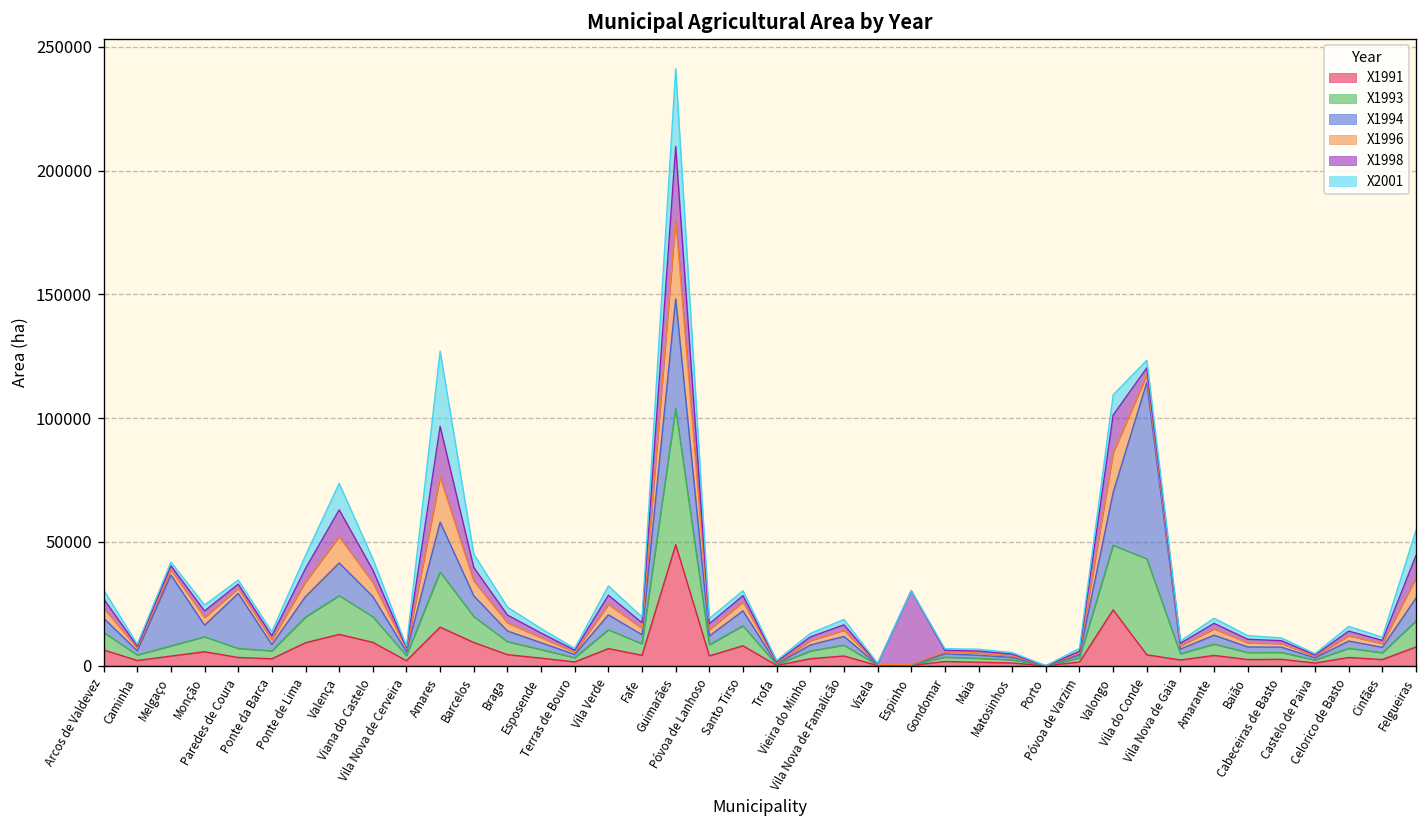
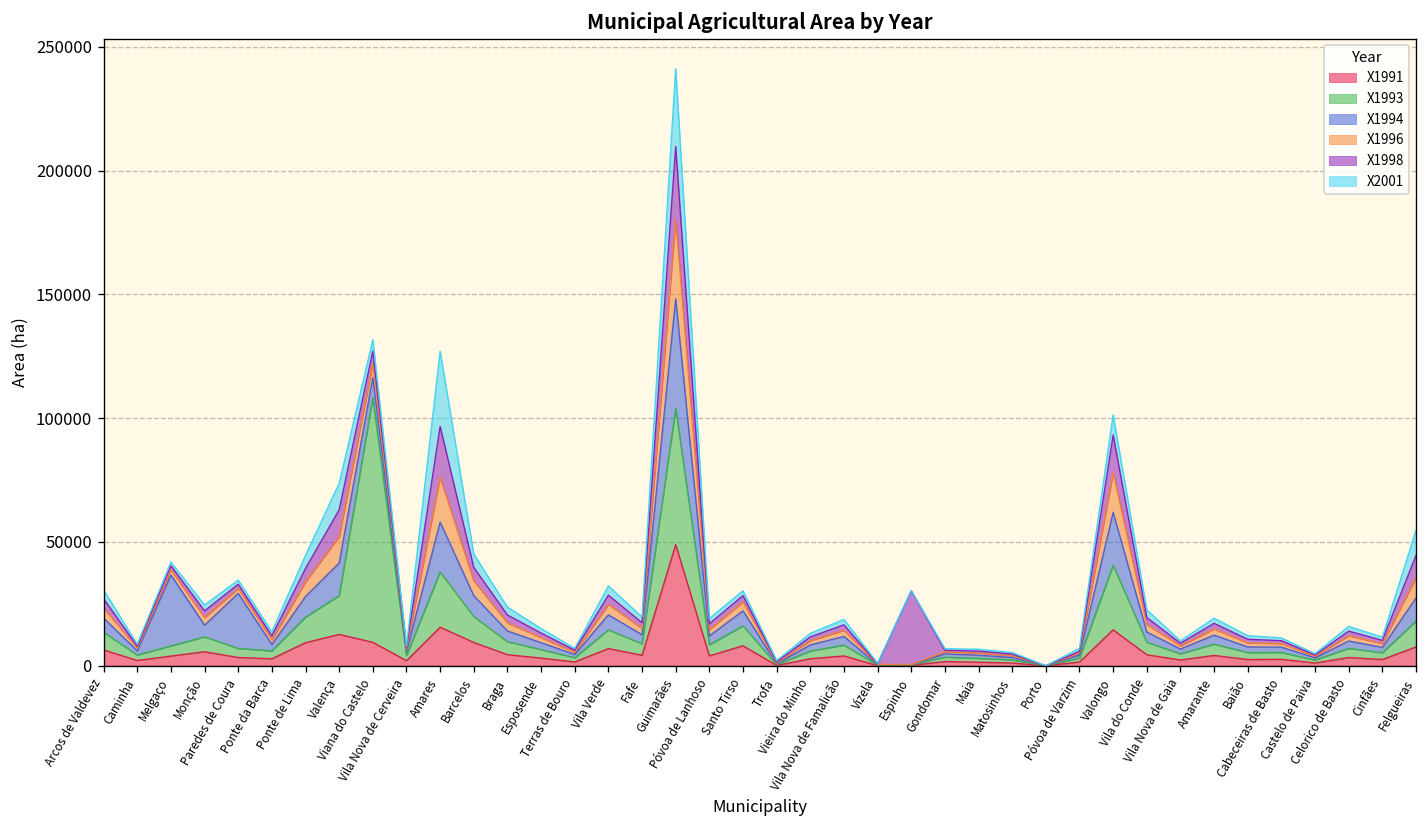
X1993, Viana do Castelo: 10000 -> 99000
X1991, Valongo: 23000 -> 15000
X1993, Vila do Conde: 39000 -> 5000
X1994, Vila do Conde: 71000 -> 4000
